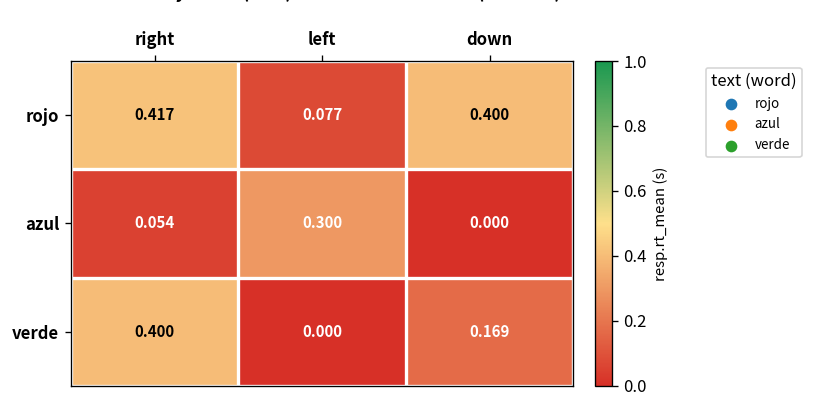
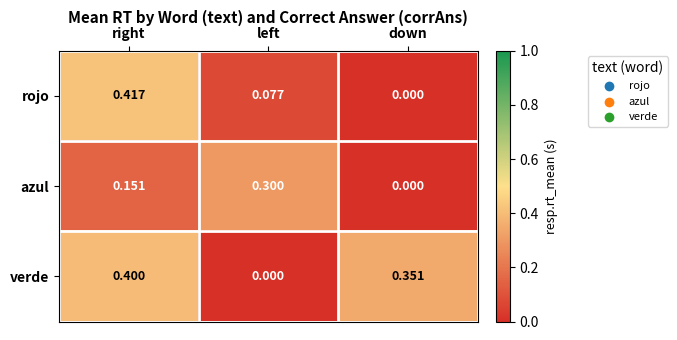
rojo, down: 0.400 -> 0.000
azul, right: 0.054 -> 0.151
verde, down: 0.169 -> 0.351
